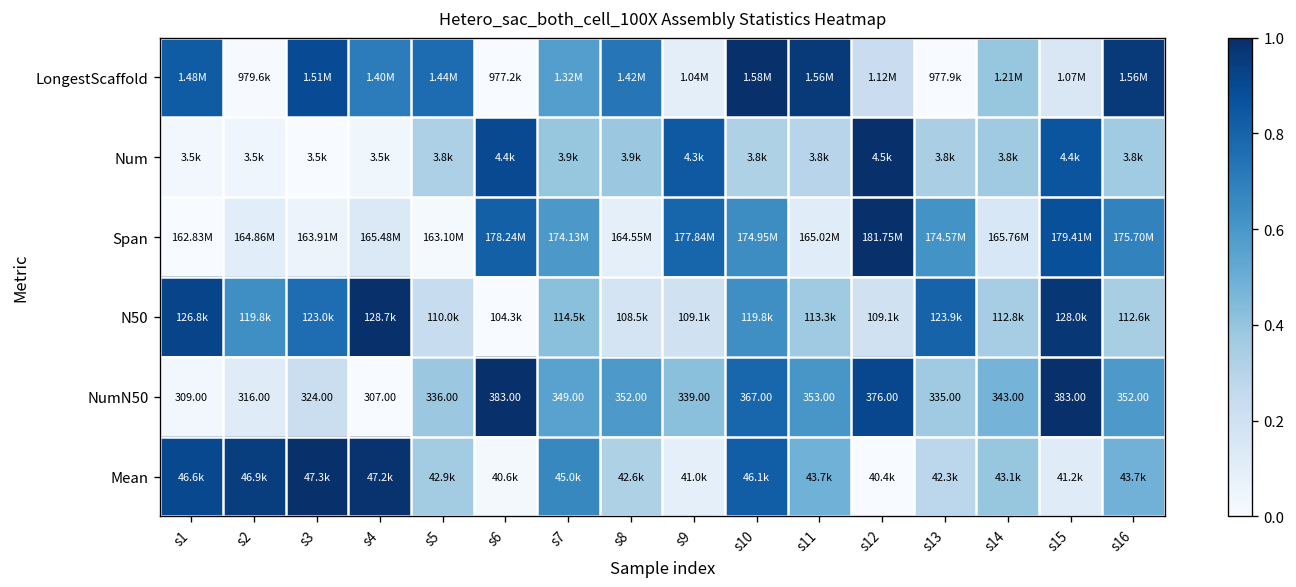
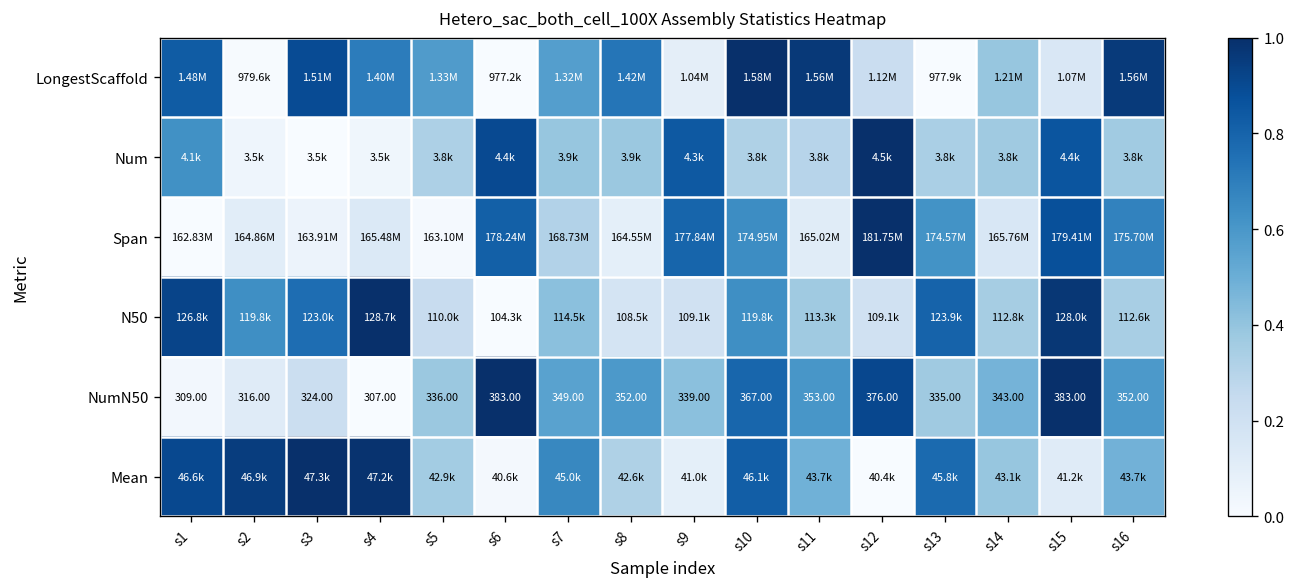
LongestScaffold, s5: 1.44M -> 1.33M
Num, s1: 3.5k -> 4.1k
Span, s7: 174.13M -> 168.73M
Mean, s13: 42.3k -> 45.8k
